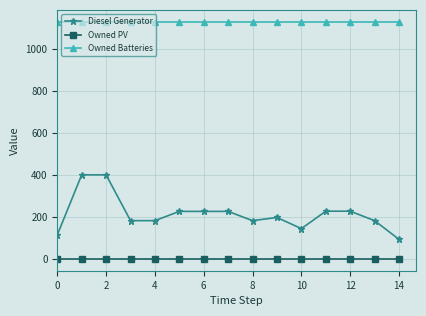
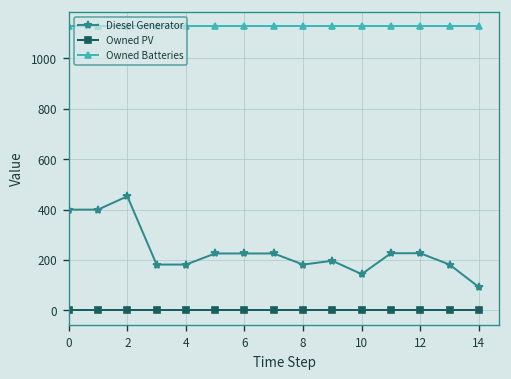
Diesel Generator, 0: 110 -> 400
Diesel Generator, 2: 400 -> 450
